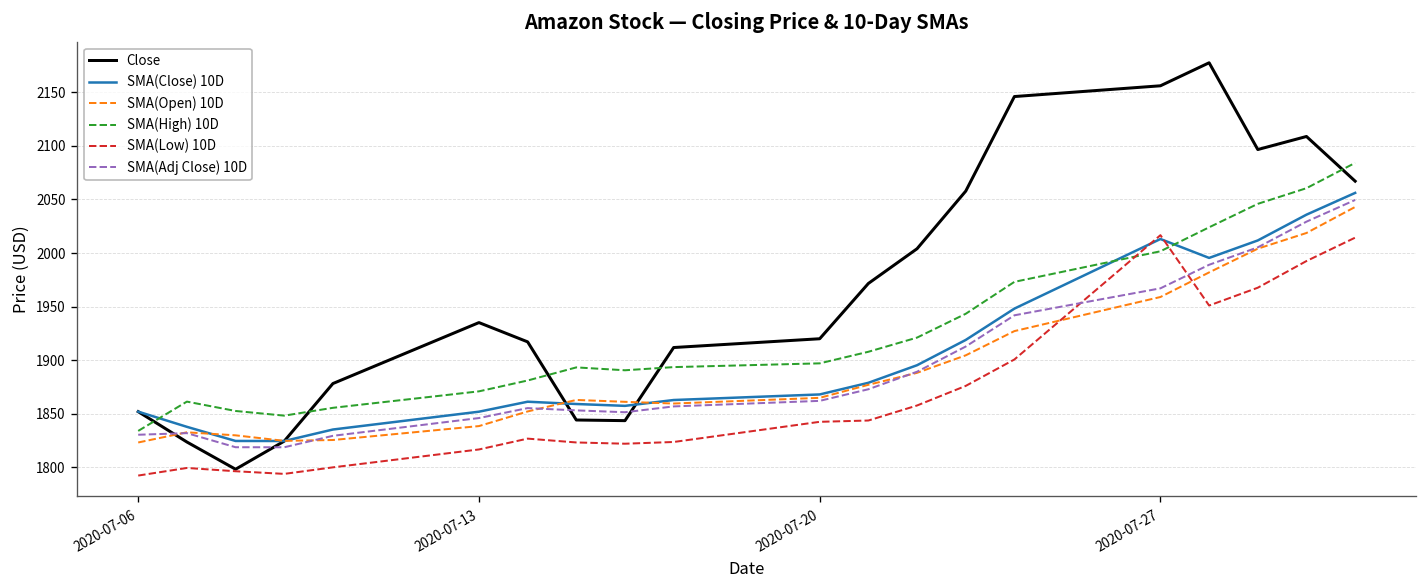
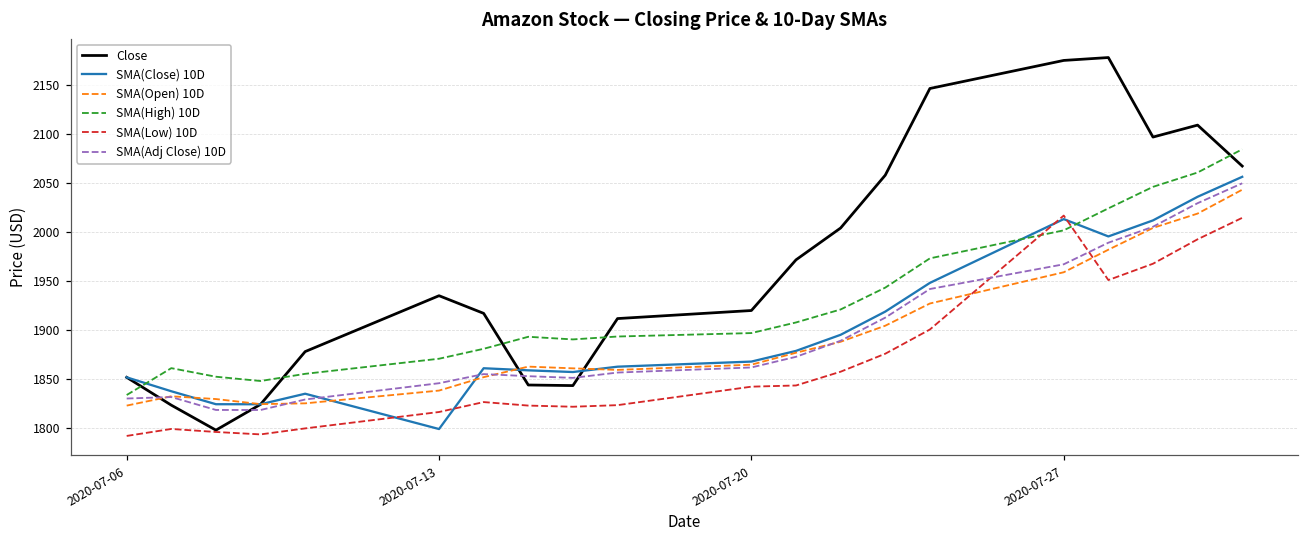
SMA(Close) 10D, 2020-07-13: 1850 -> 1800
Close, 2020-07-27: 2160 -> 2170
